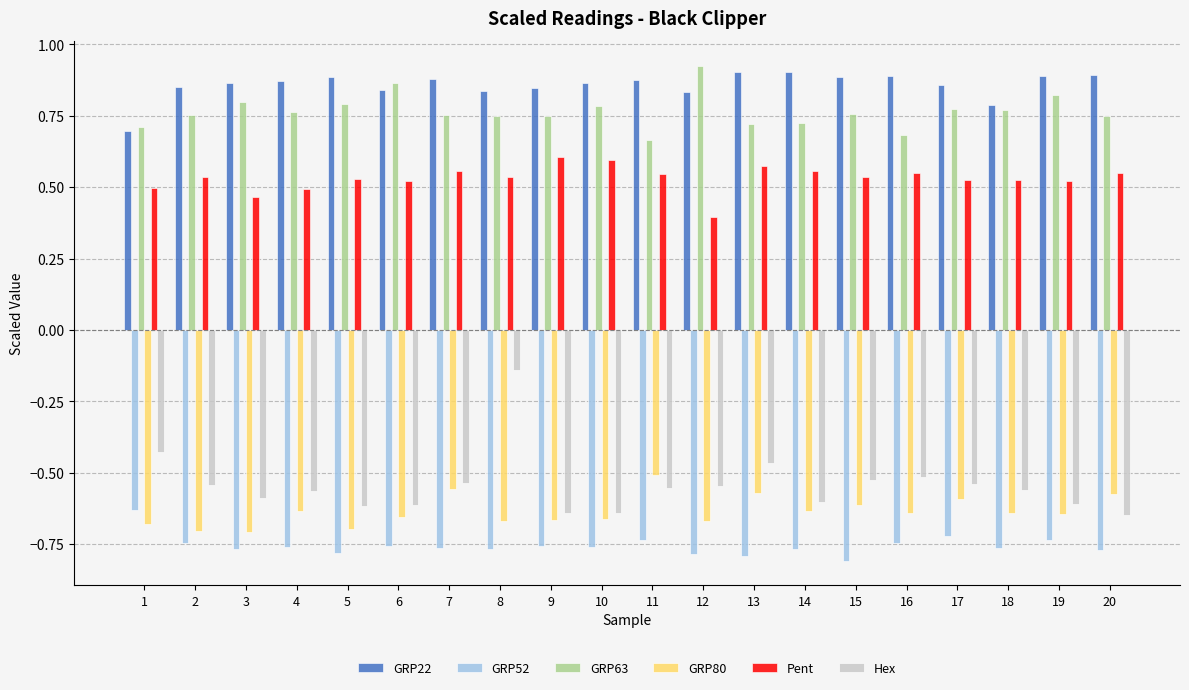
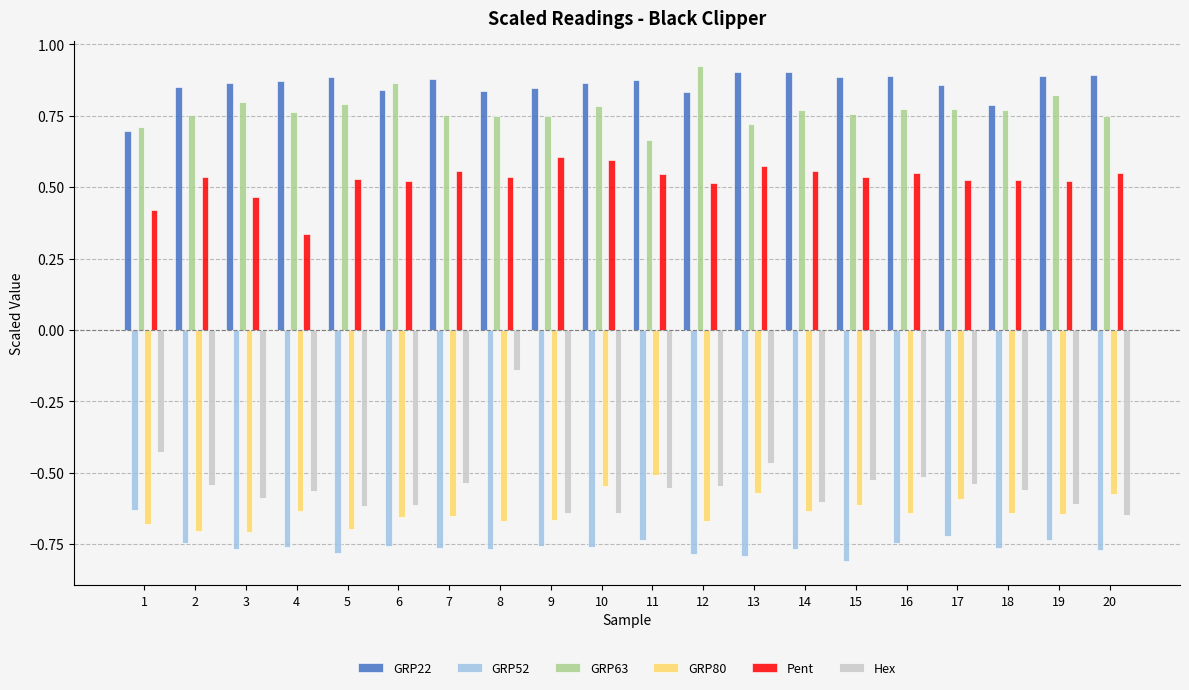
Pent, 1: 0.50 -> 0.42
Pent, 4: 0.49 -> 0.33
GRP80, 7: -0.56 -> -0.65
GRP80, 10: -0.66 -> -0.55
Pent, 12: 0.40 -> 0.52
GRP63, 14: 0.73 -> 0.77
GRP63, 16: 0.68 -> 0.78
